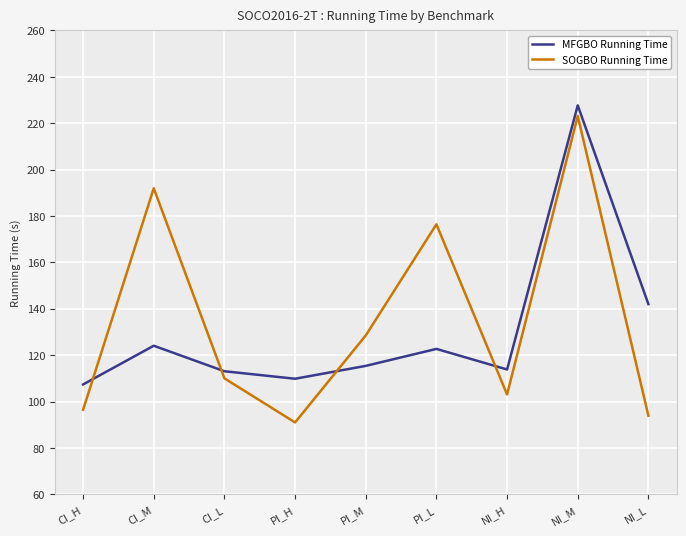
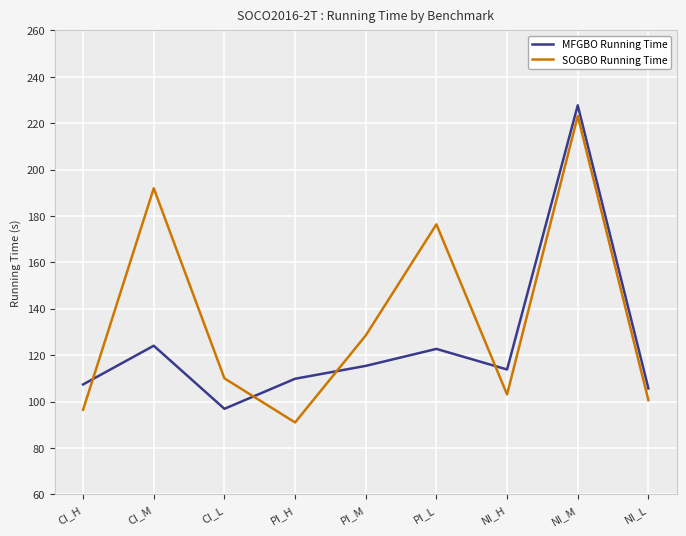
MFGBO Running Time, CI_L: 113 -> 97
MFGBO Running Time, NI_L: 142 -> 106
SOGBO Running Time, NI_L: 94 -> 101
